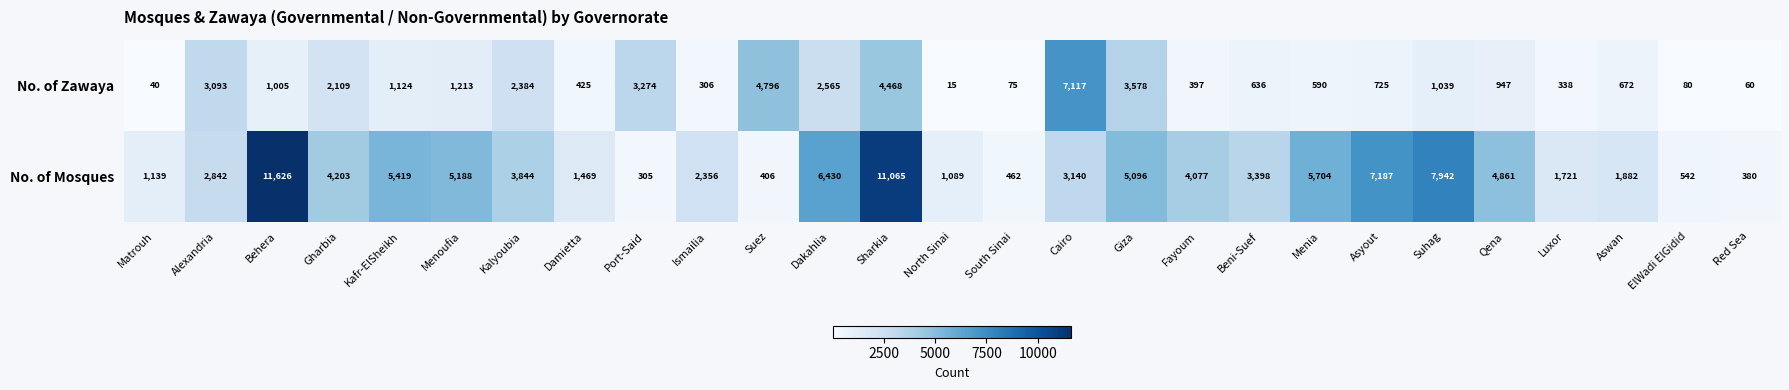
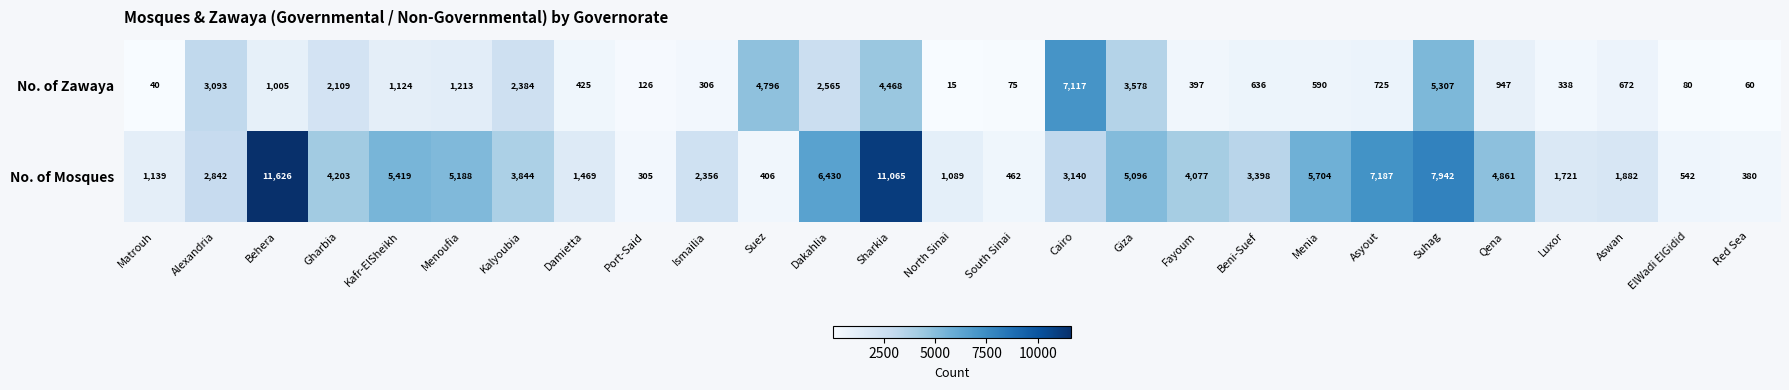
No. of Zawaya, Port-Said: 3,274 -> 126
No. of Zawaya, Suhag: 1,039 -> 5,307
